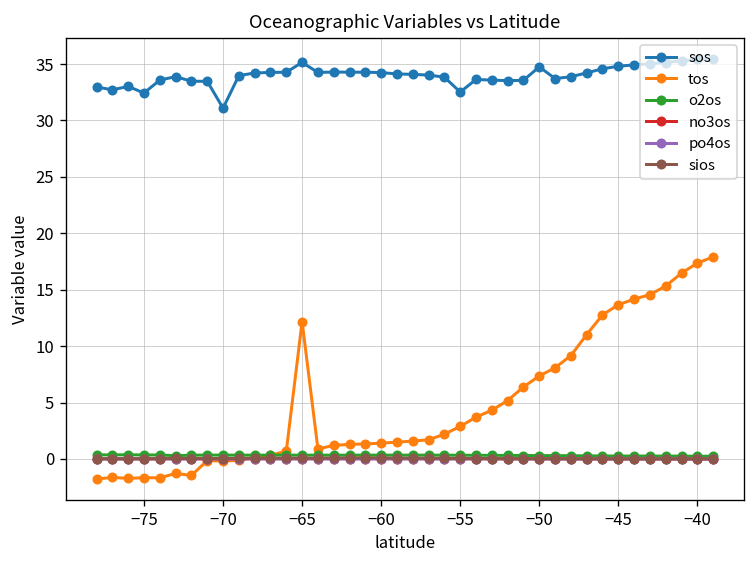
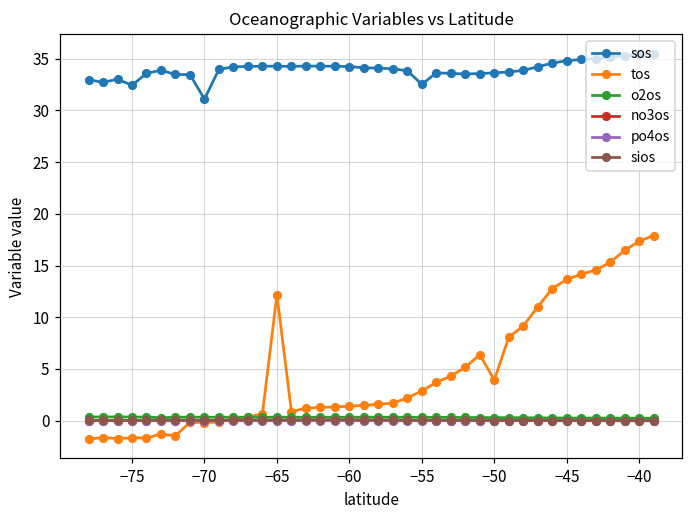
sos, −65: 35 -> 34
sos, −50: 35 -> 34
tos, −50: 7 -> 4
